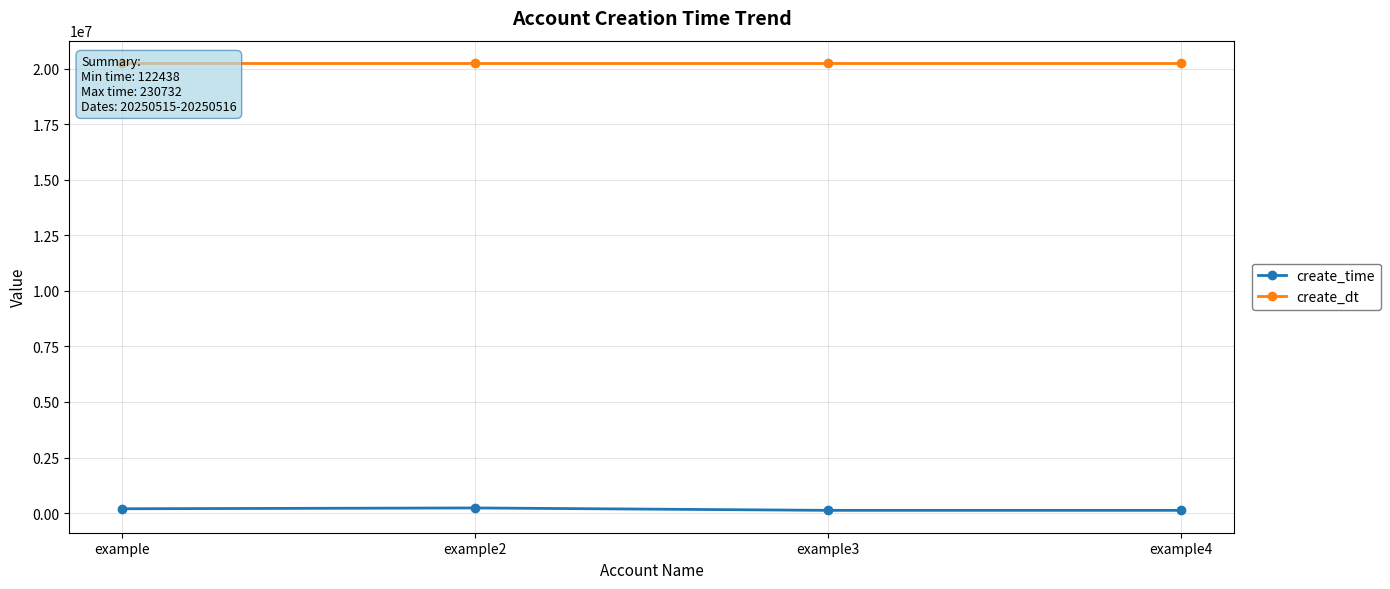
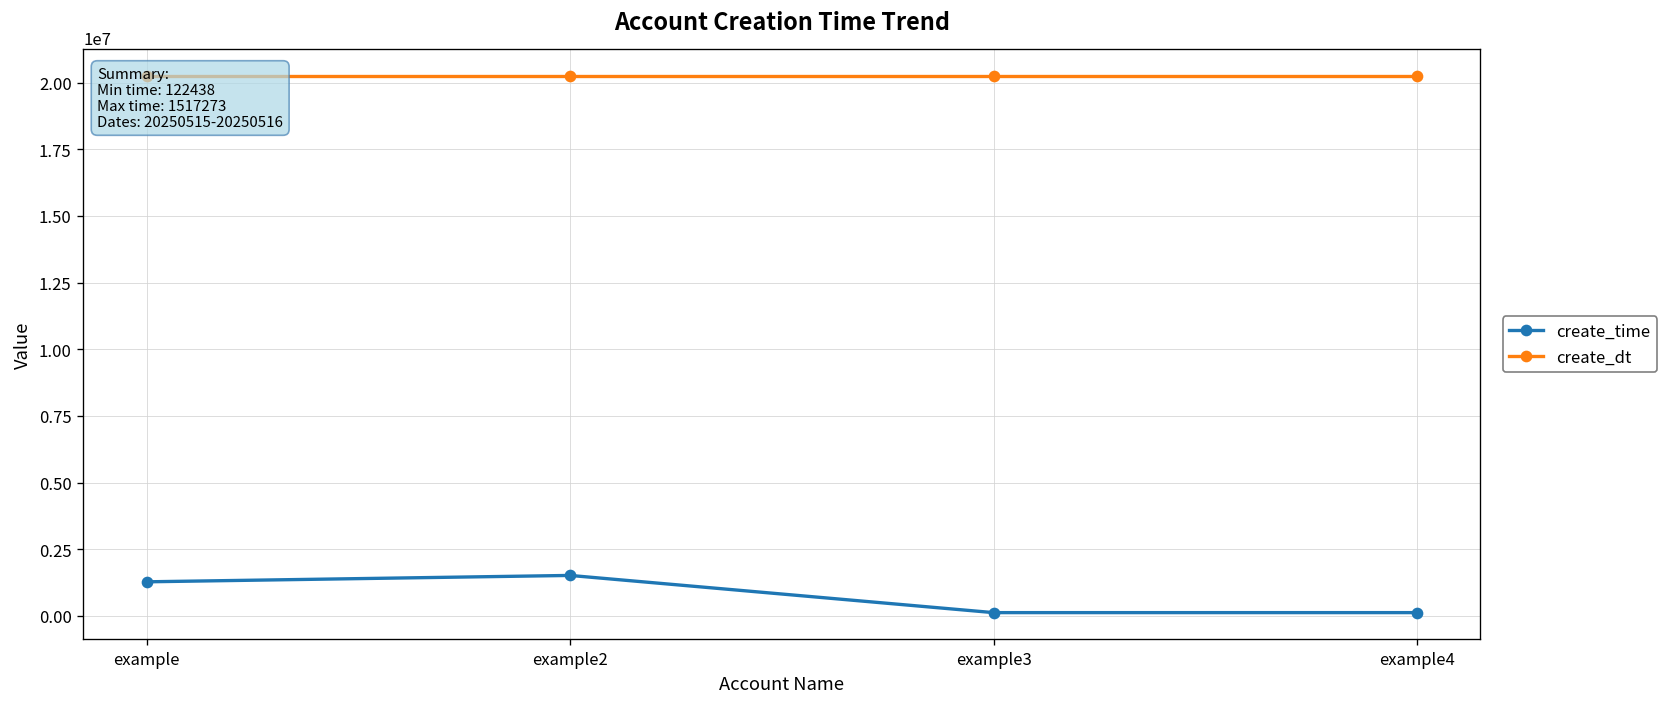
create_time, example: 200000 -> 1300000
create_time, example2: 230732 -> 1517273
